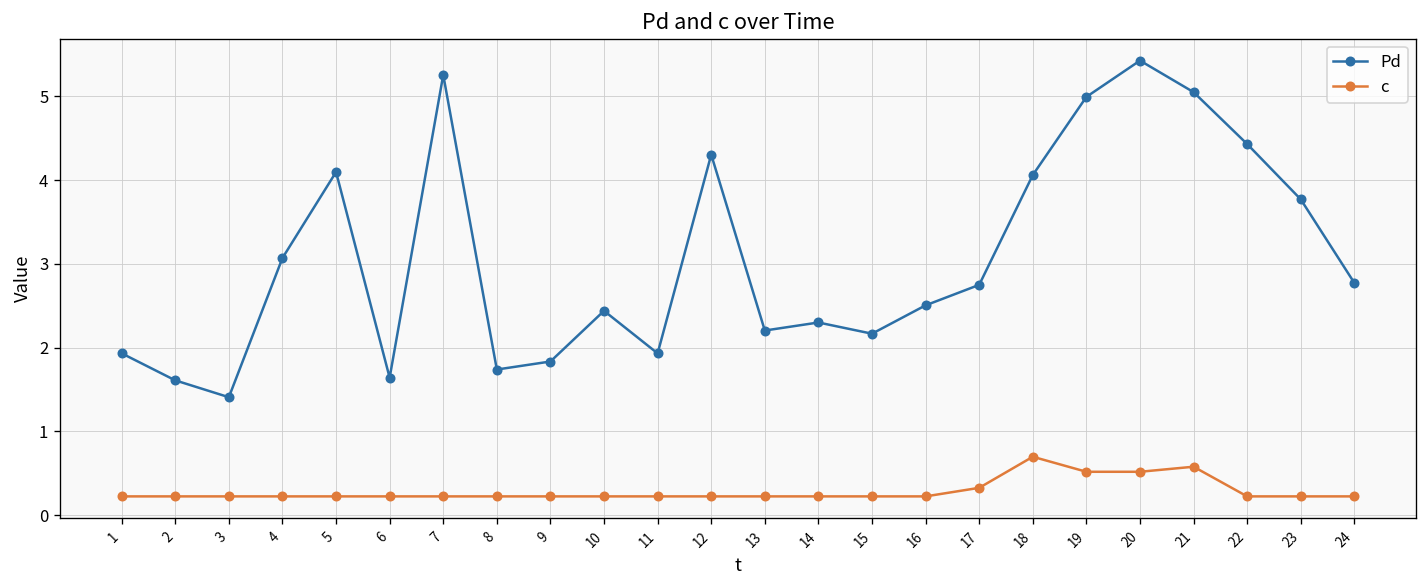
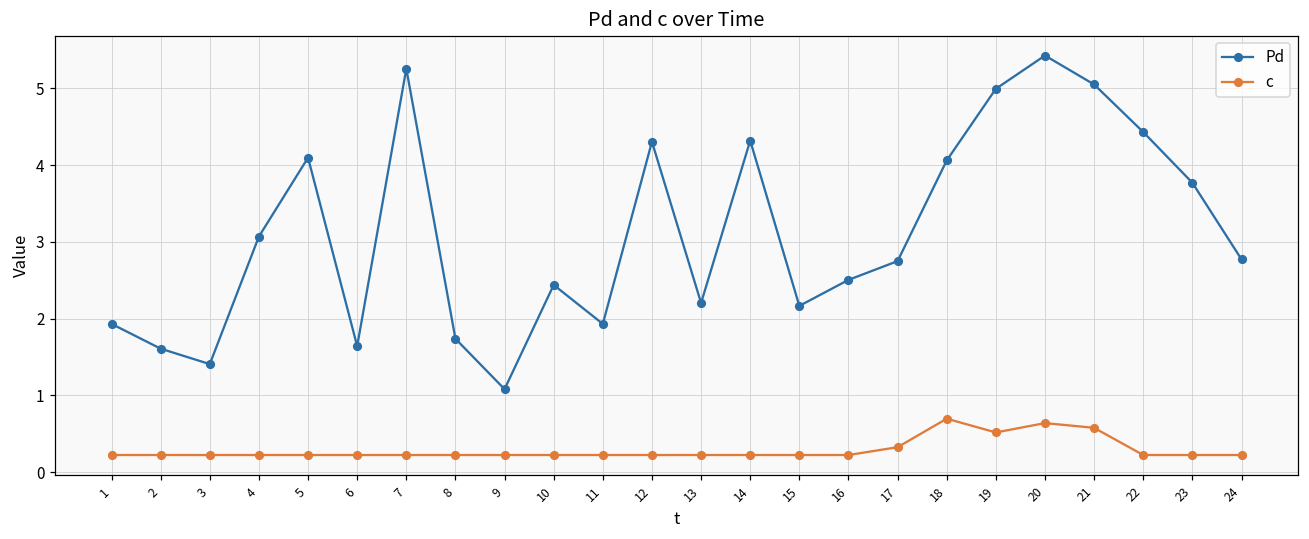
Pd, 9: 1.8 -> 1.1
Pd, 14: 2.3 -> 4.3
c, 20: 0.5 -> 0.6
